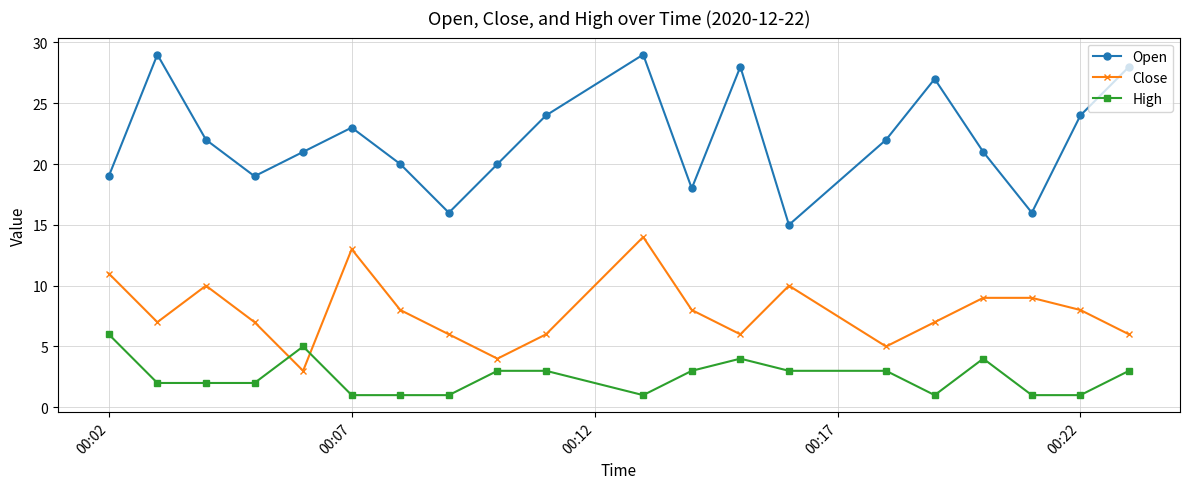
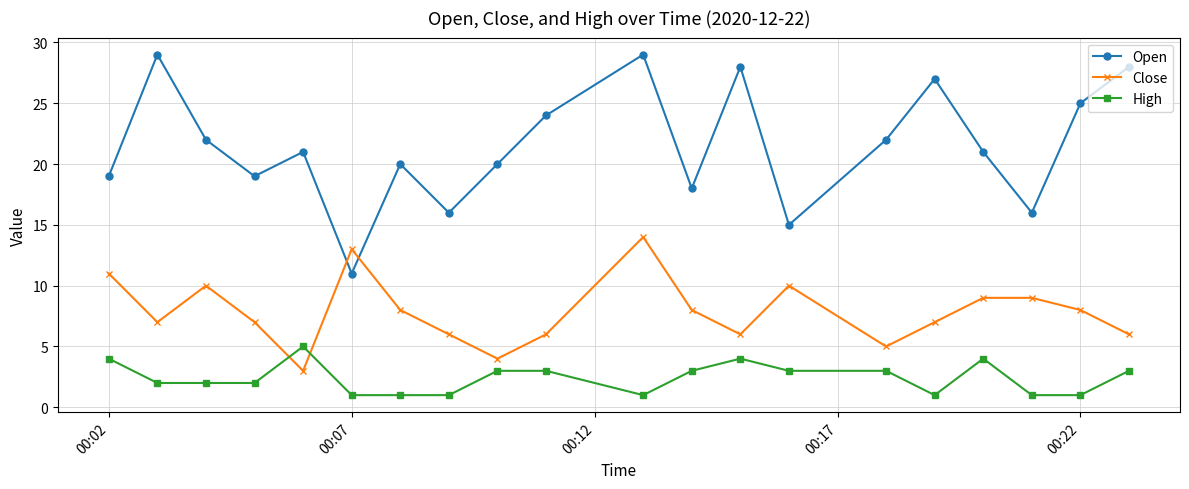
High, 00:02: 6 -> 4
Open, 00:07: 23 -> 11
Open, 00:22: 24 -> 25
